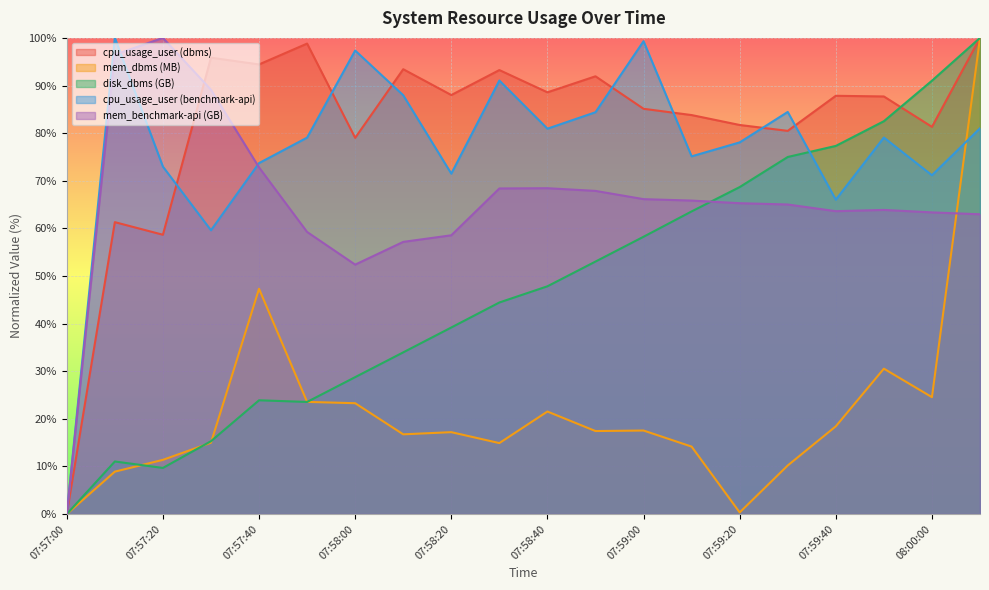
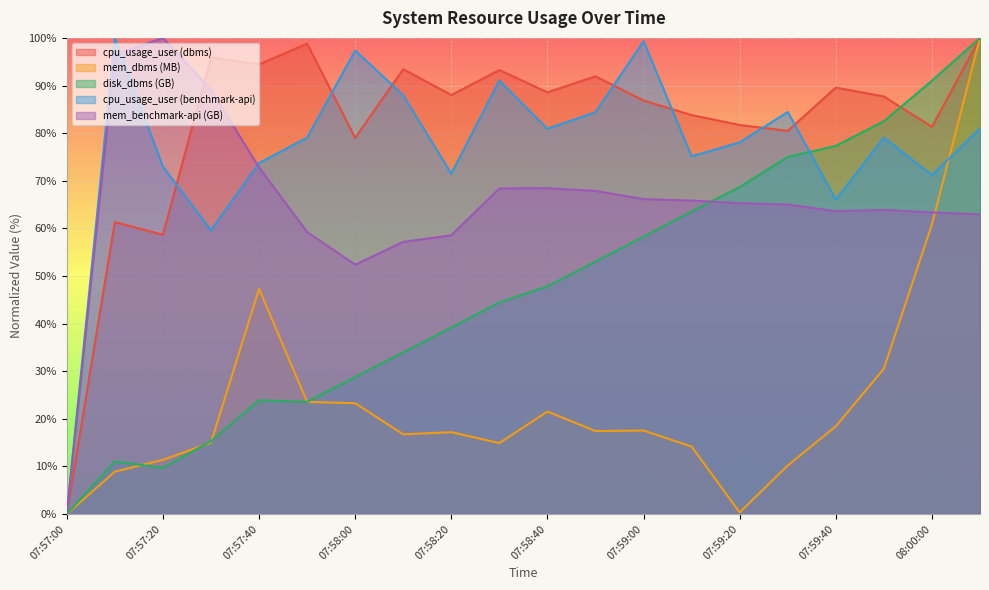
cpu_usage_user (dbms), 07:59:00: 85% -> 87%
cpu_usage_user (dbms), 07:59:40: 88% -> 90%
mem_dbms (MB), 08:00:00: 25% -> 61%
